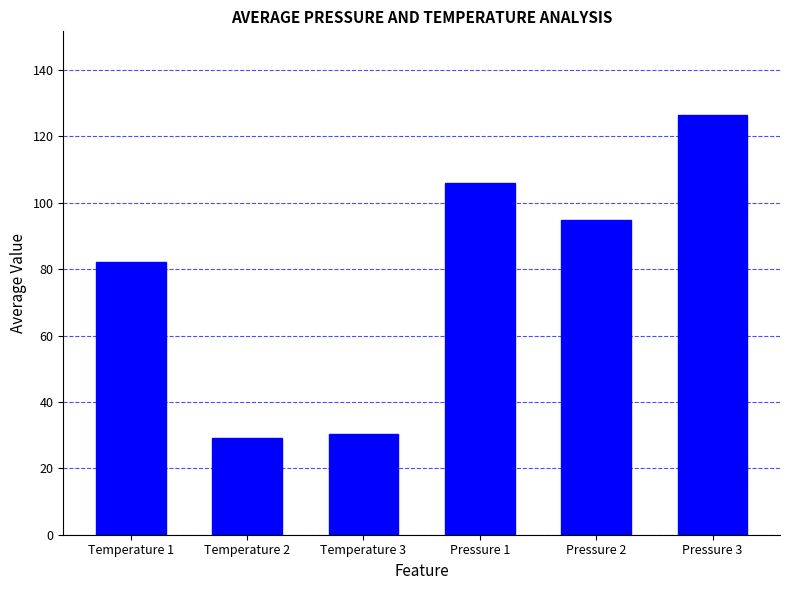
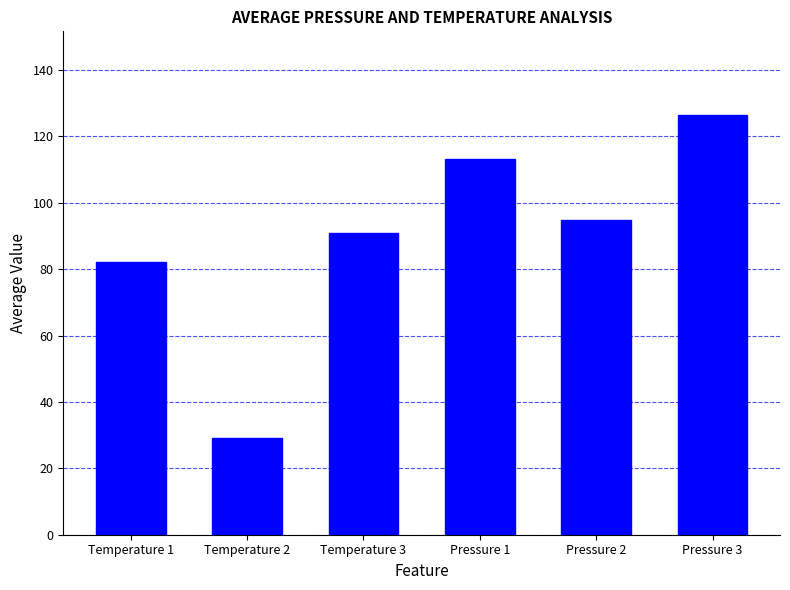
Temperature 3: 30 -> 91
Pressure 1: 106 -> 113
